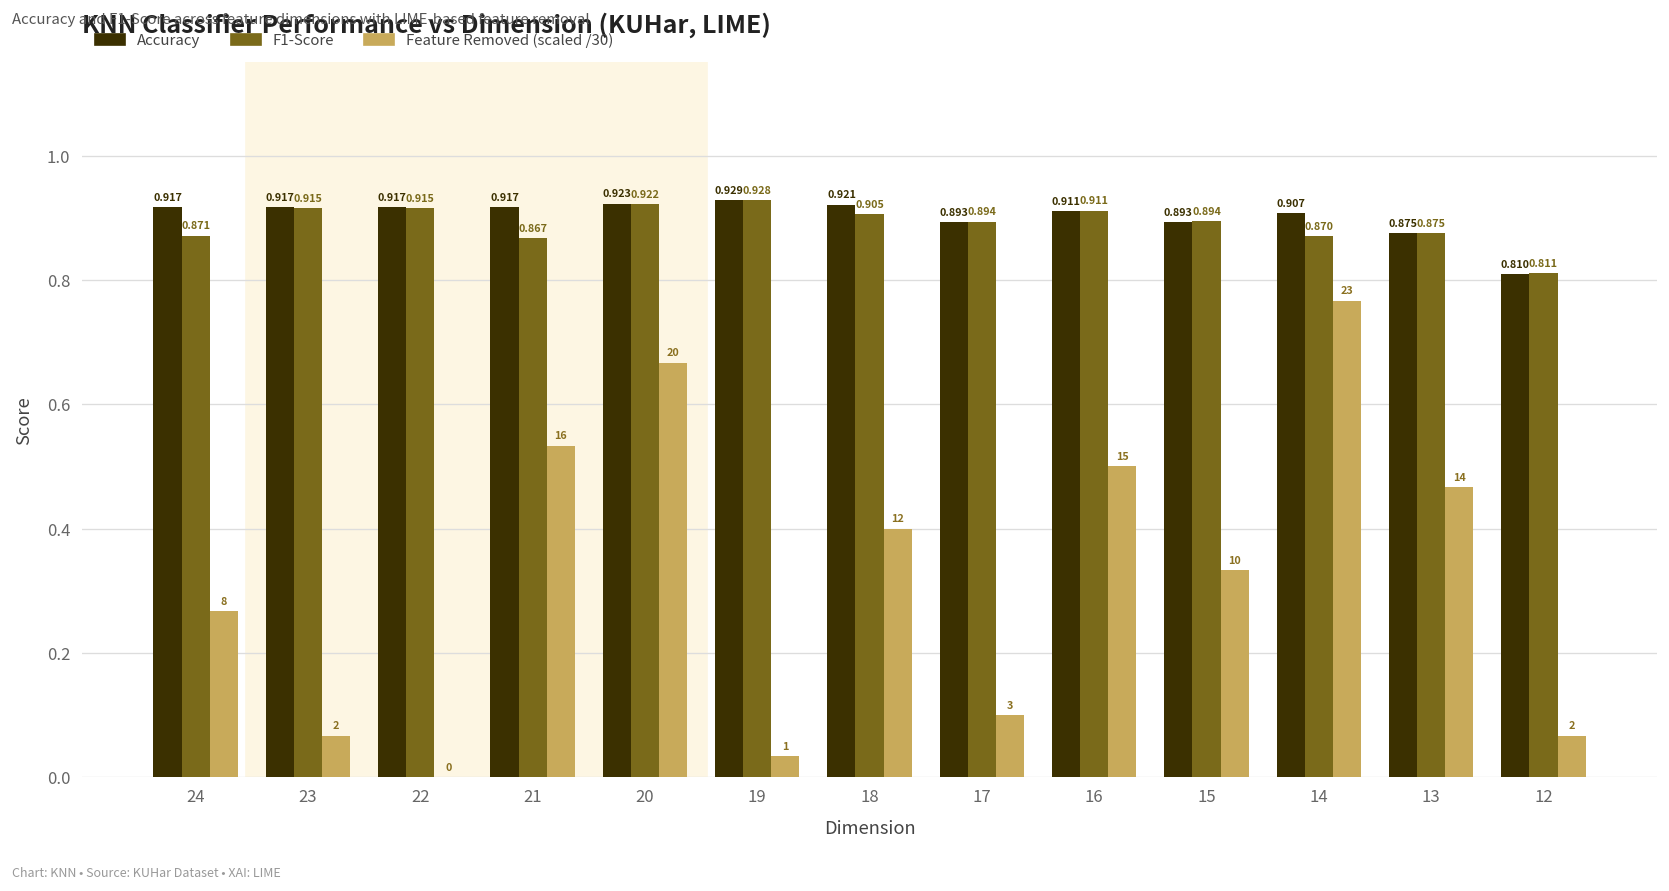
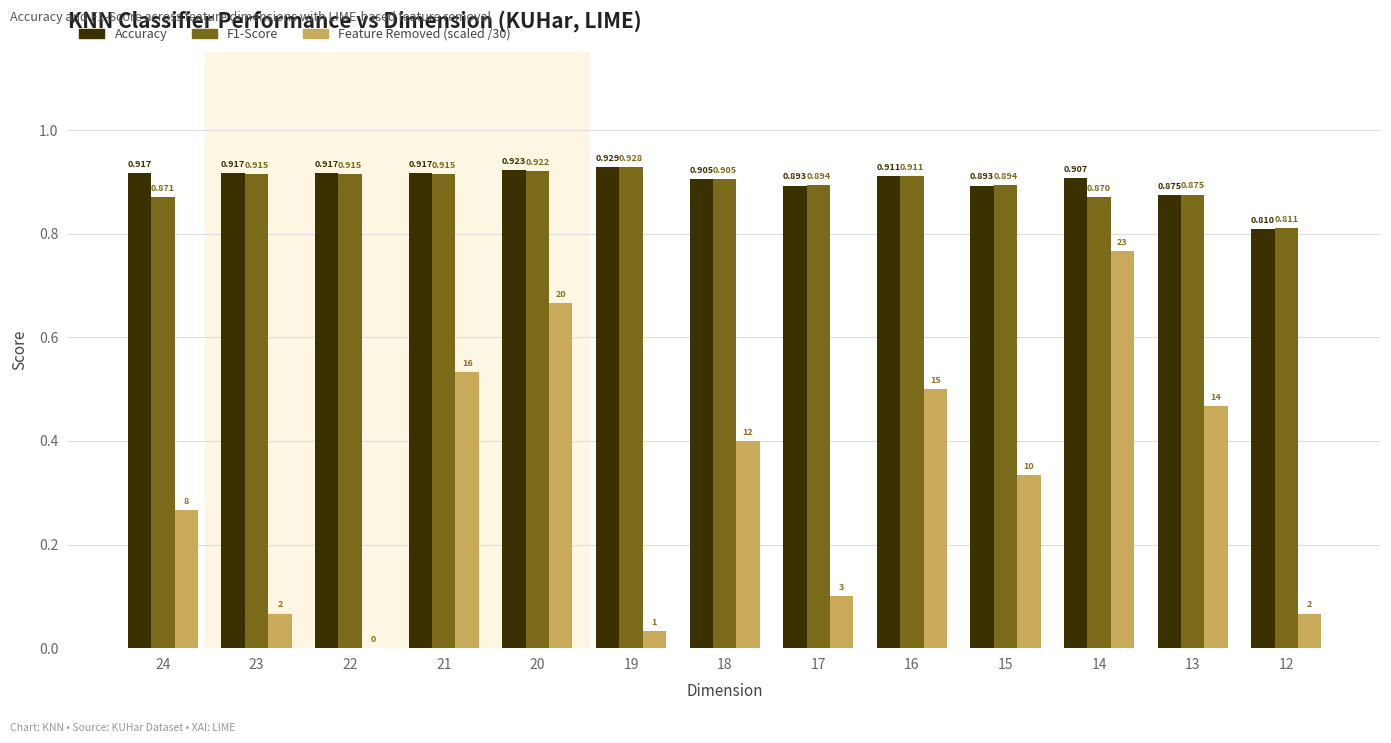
F1-Score, 21: 0.867 -> 0.915
Accuracy, 18: 0.921 -> 0.905
